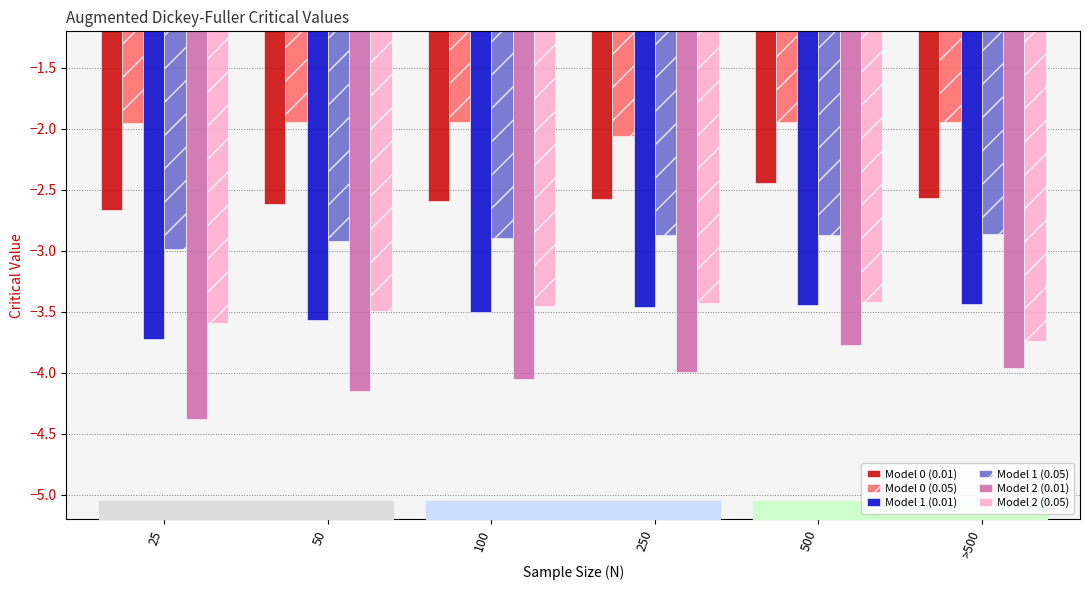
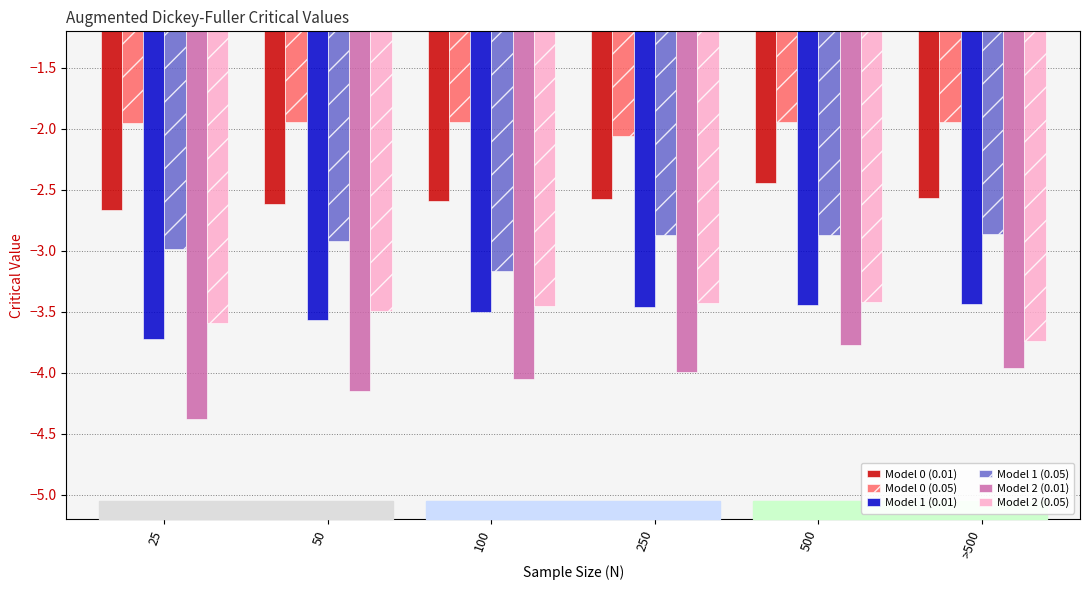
Model 1 (0.05), 100: -2.89 -> -3.16
